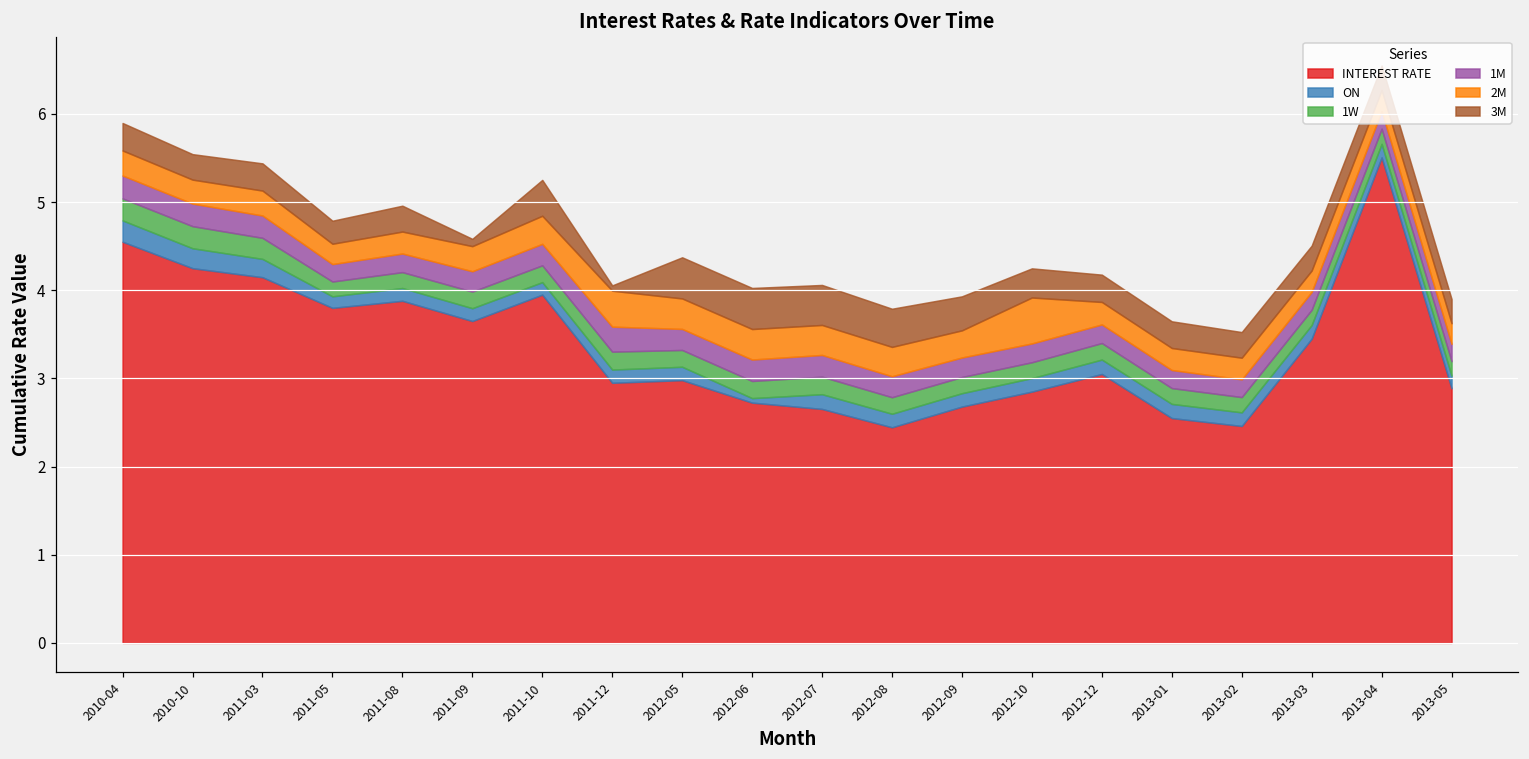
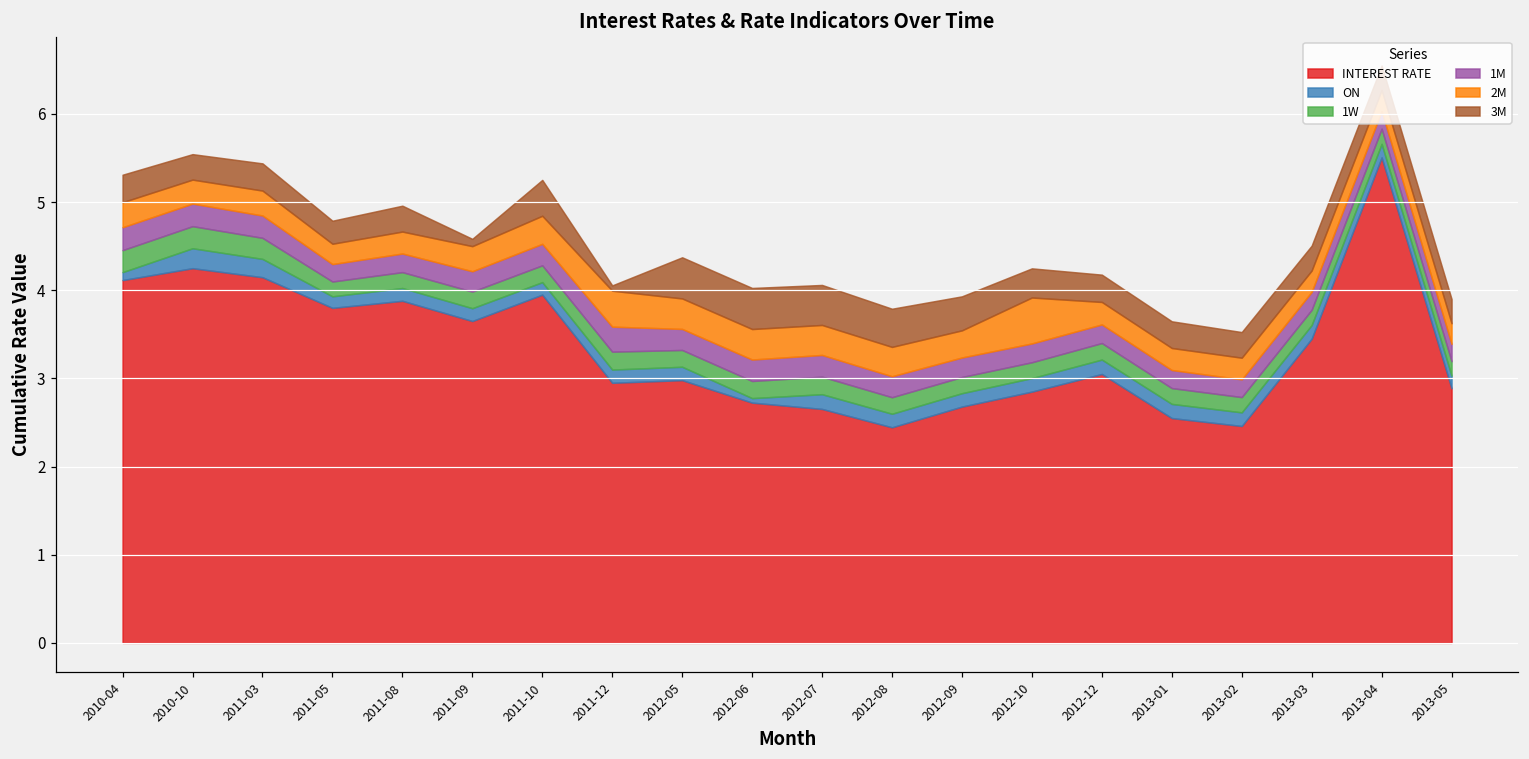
INTEREST RATE, 2010-04: 4.6 -> 4.1
ON, 2010-04: 0.2 -> 0.1
